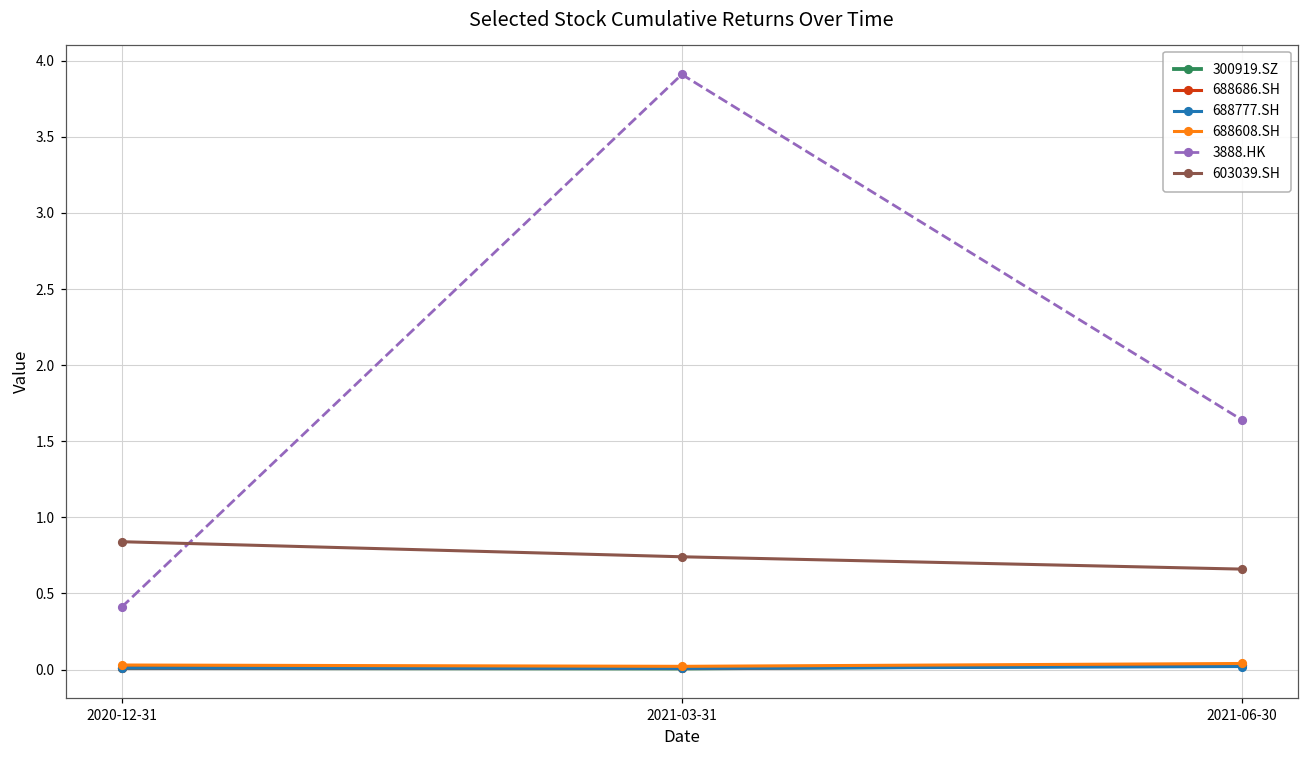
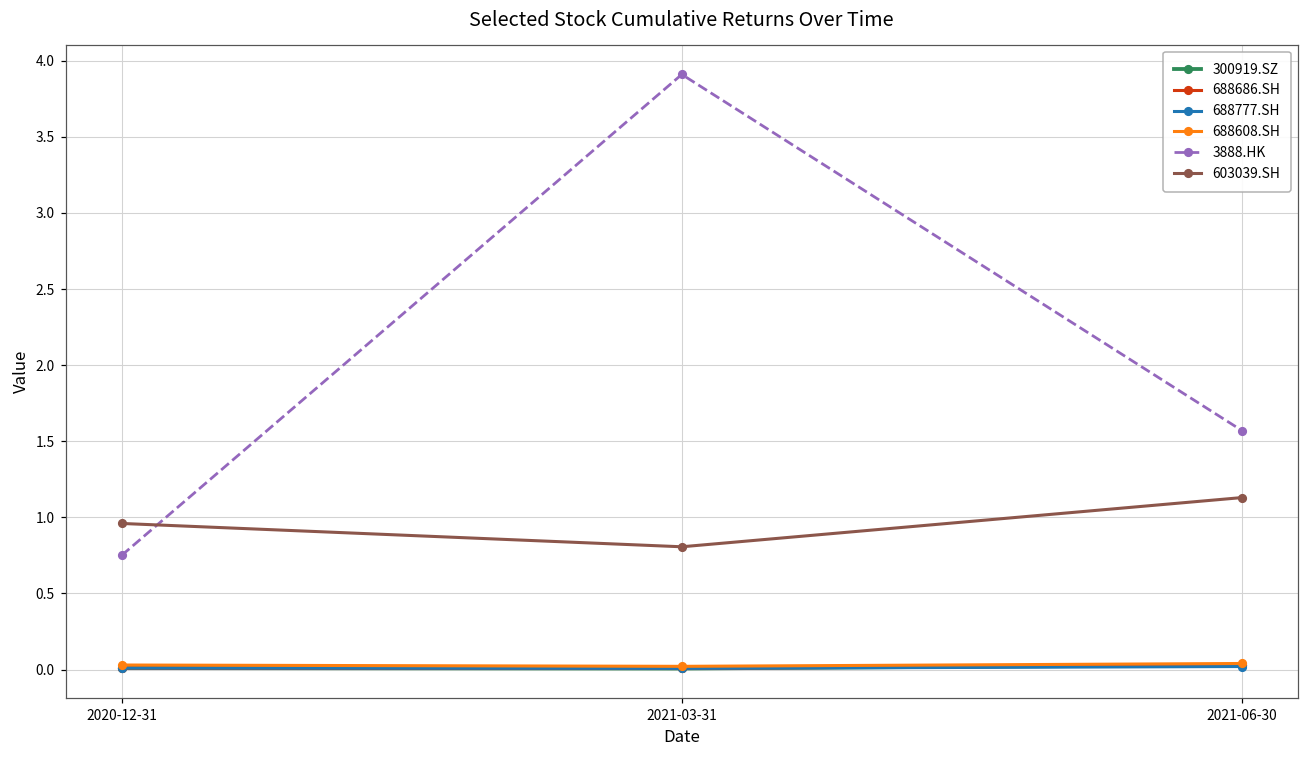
3888.HK, 2020-12-31: 0.41 -> 0.75
603039.SH, 2020-12-31: 0.84 -> 0.96
603039.SH, 2021-03-31: 0.74 -> 0.81
3888.HK, 2021-06-30: 1.64 -> 1.57
603039.SH, 2021-06-30: 0.66 -> 1.13
